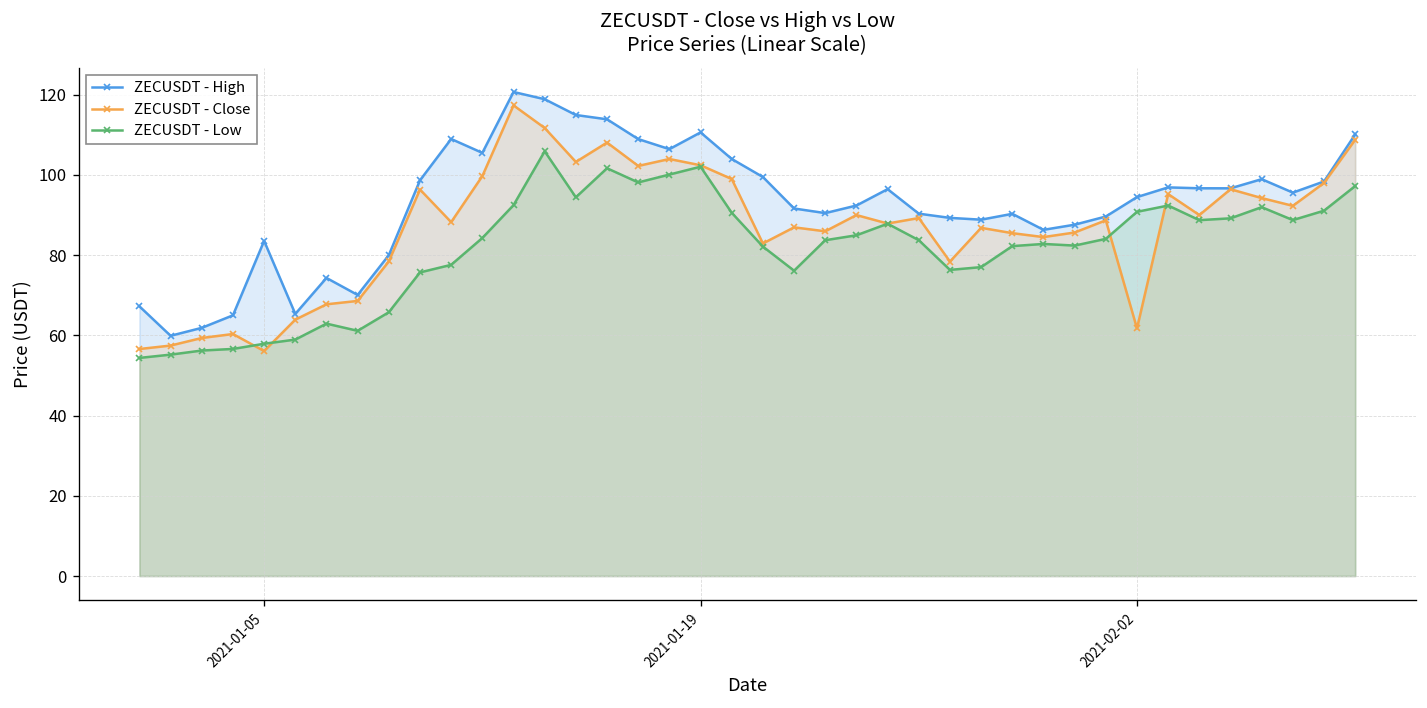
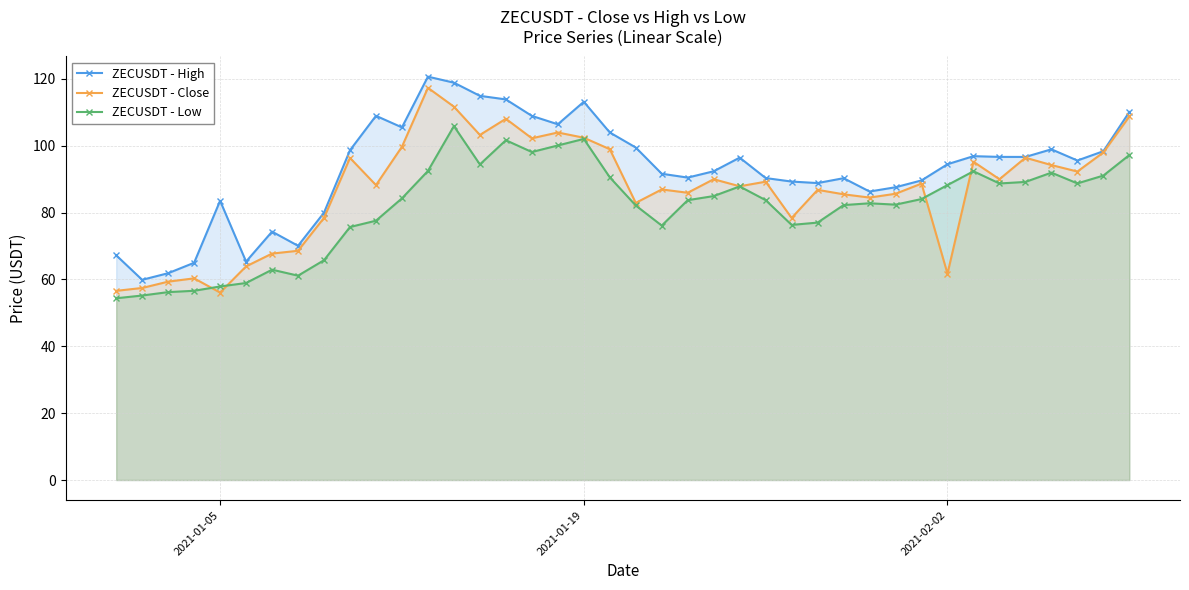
ZECUSDT - High, 2021-01-19: 111 -> 113
ZECUSDT - Low, 2021-02-02: 91 -> 88
